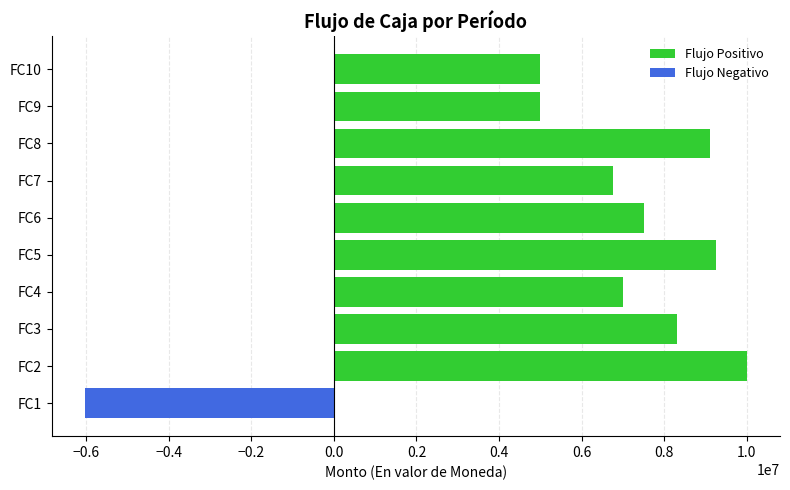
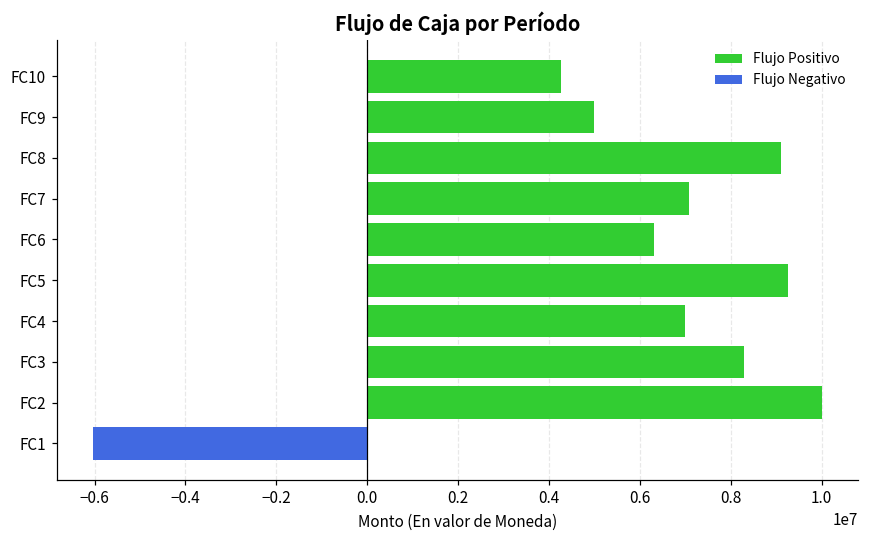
Flujo Positivo, FC10: 5000000 -> 4300000
Flujo Positivo, FC7: 6800000 -> 7100000
Flujo Positivo, FC6: 7500000 -> 6300000
